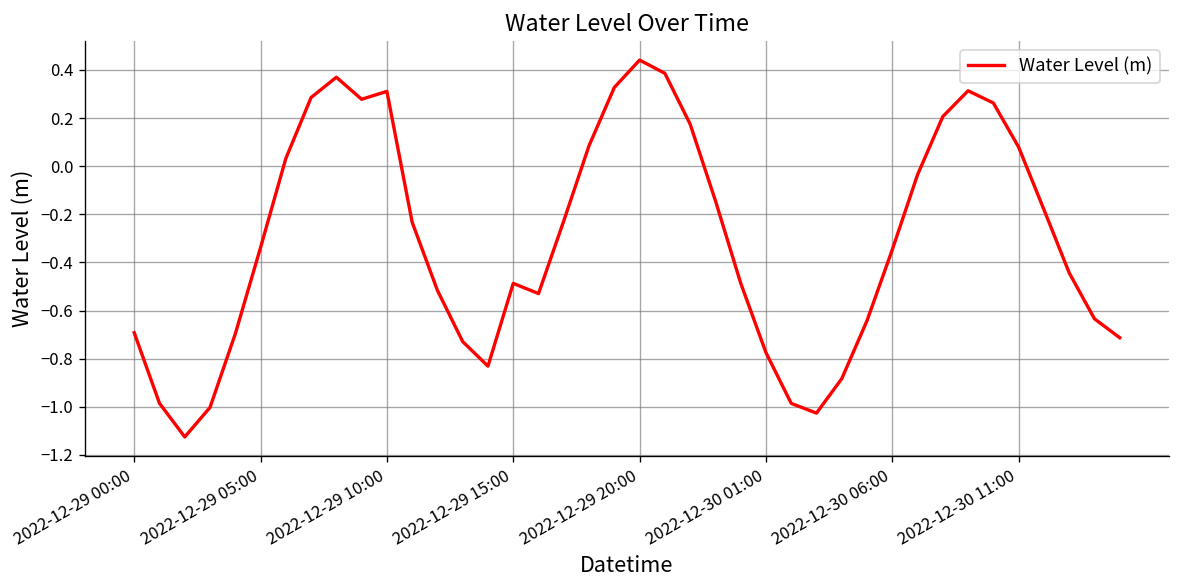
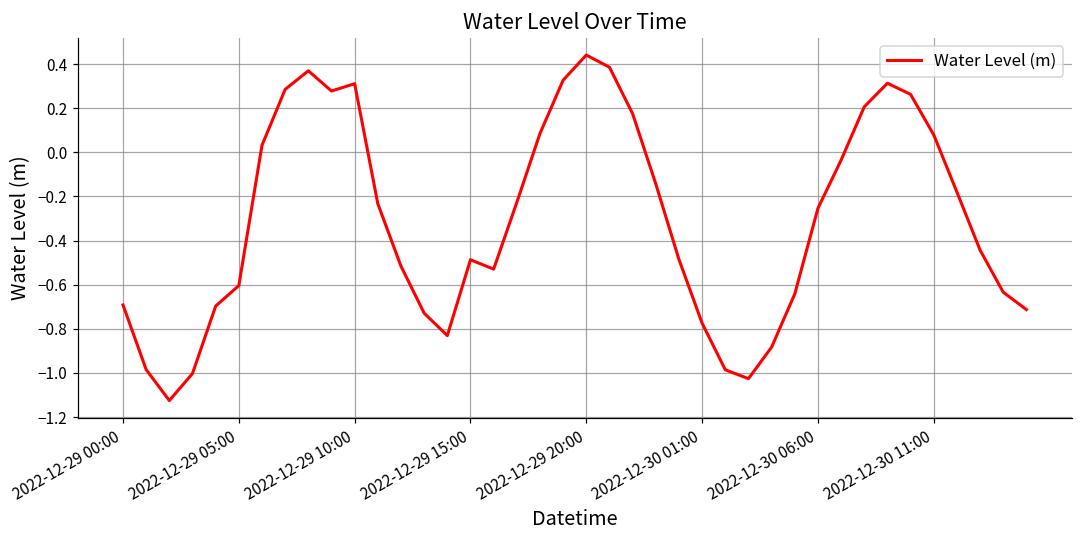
2022-12-29 05:00: -0.34 -> -0.60
2022-12-30 06:00: -0.35 -> -0.25
